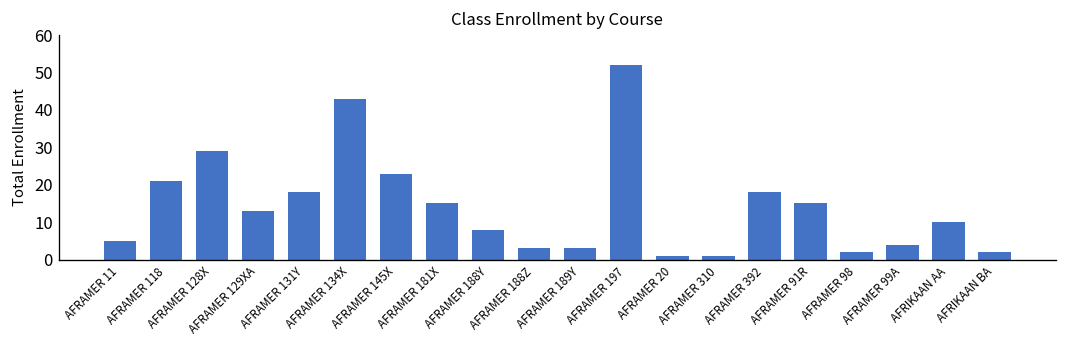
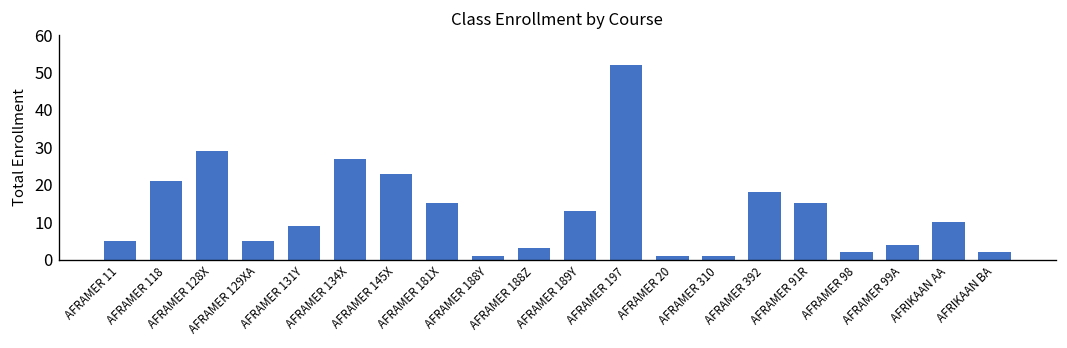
AFRAMER 129XA: 13 -> 5
AFRAMER 131Y: 18 -> 9
AFRAMER 134X: 43 -> 27
AFRAMER 188Y: 8 -> 1
AFRAMER 189Y: 3 -> 13
